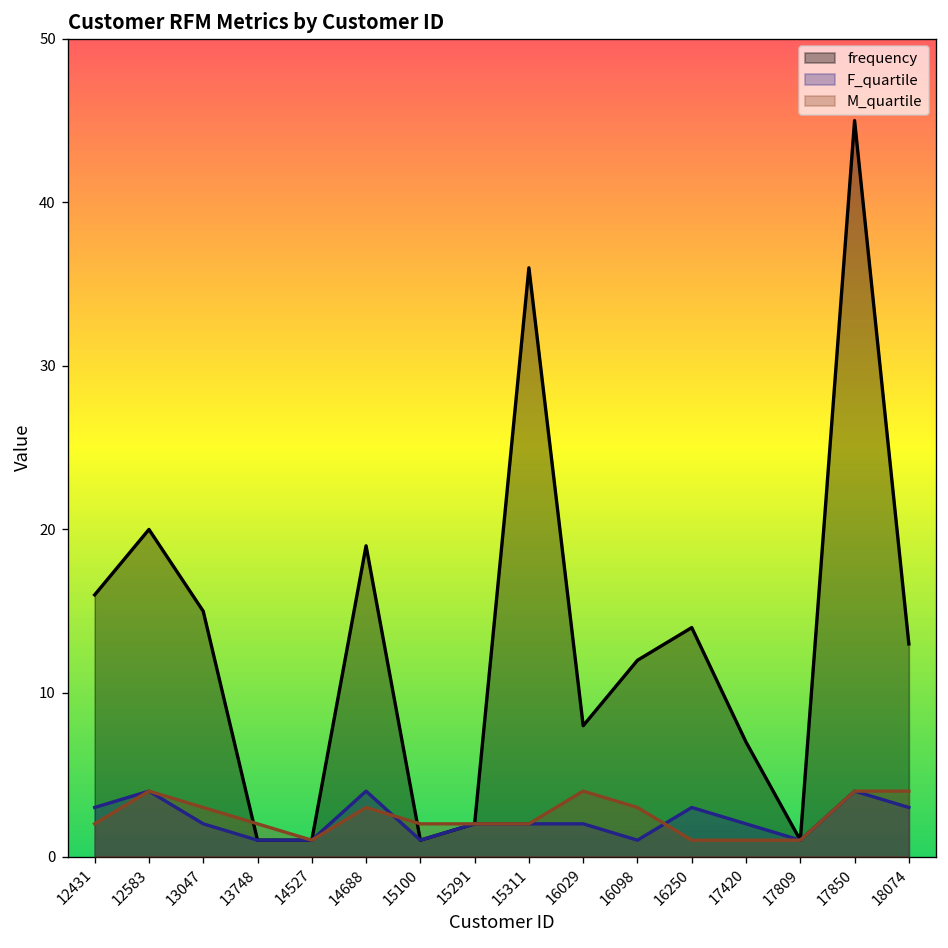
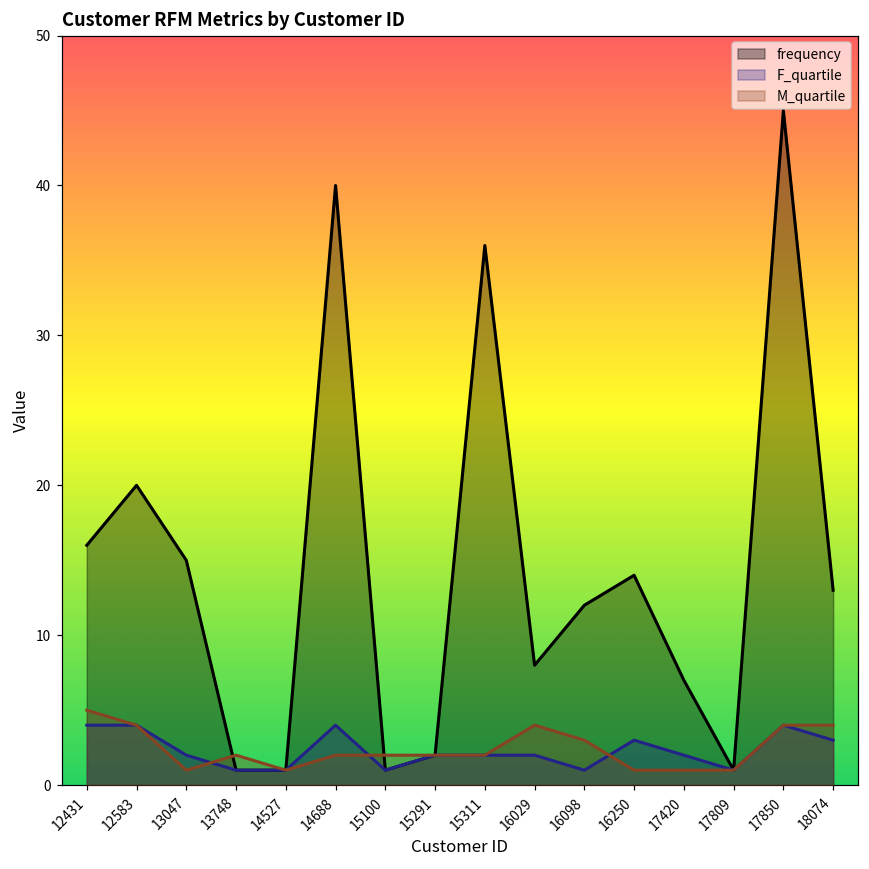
F_quartile, 12431: 3 -> 4
M_quartile, 12431: 2 -> 5
M_quartile, 13047: 3 -> 1
frequency, 14688: 19 -> 40
M_quartile, 14688: 3 -> 2
